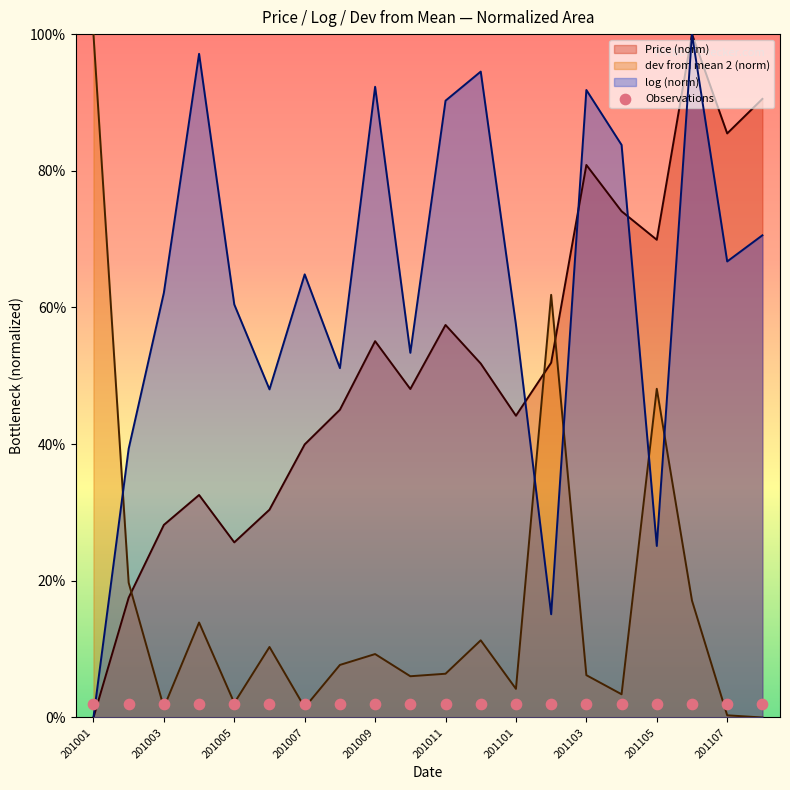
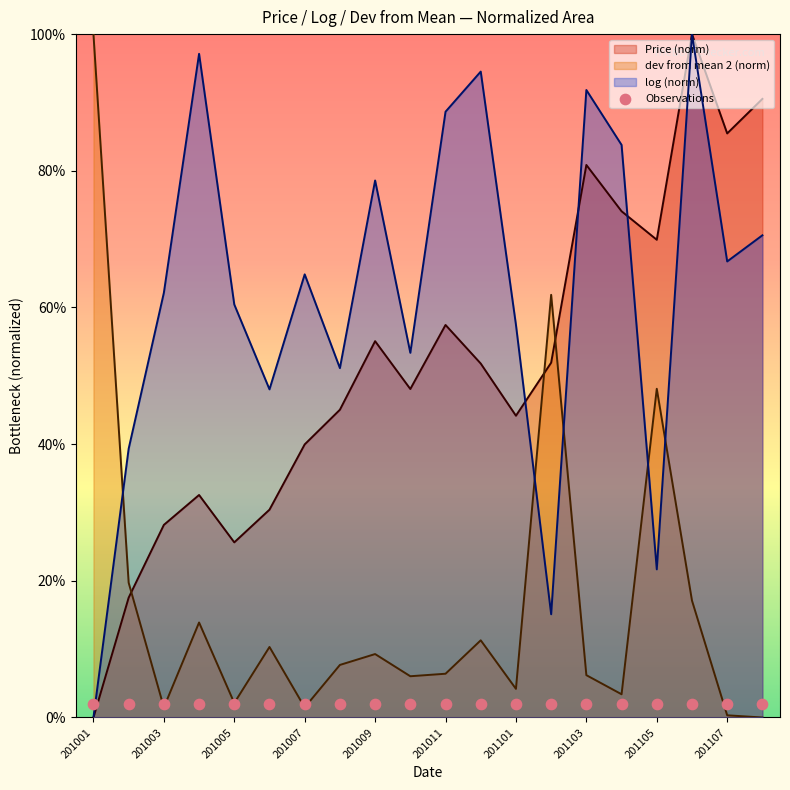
log (norm), 201009: 92% -> 79%
log (norm), 201011: 90% -> 89%
log (norm), 201105: 25% -> 22%
